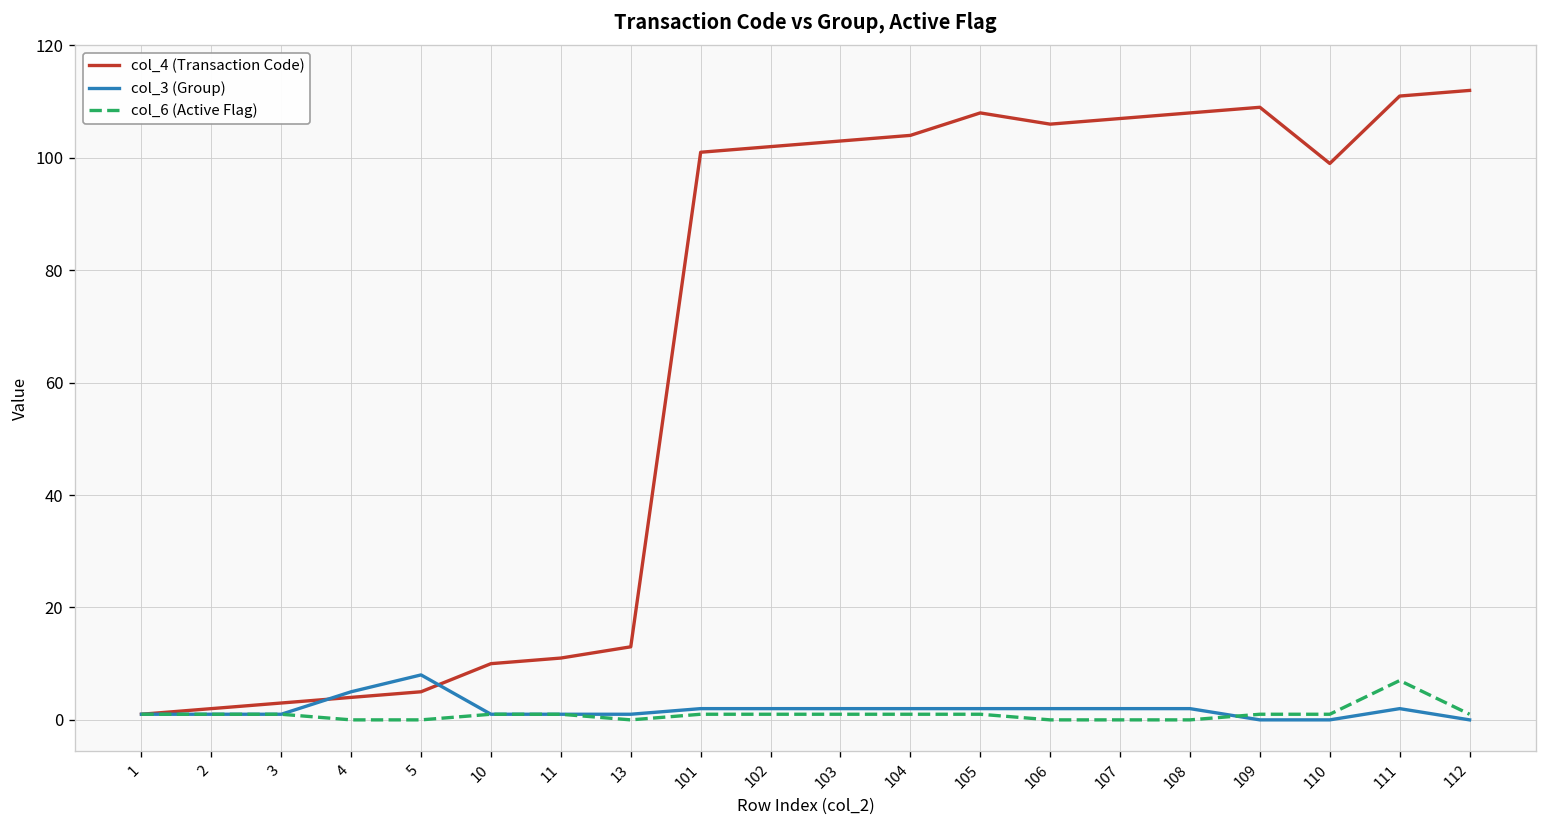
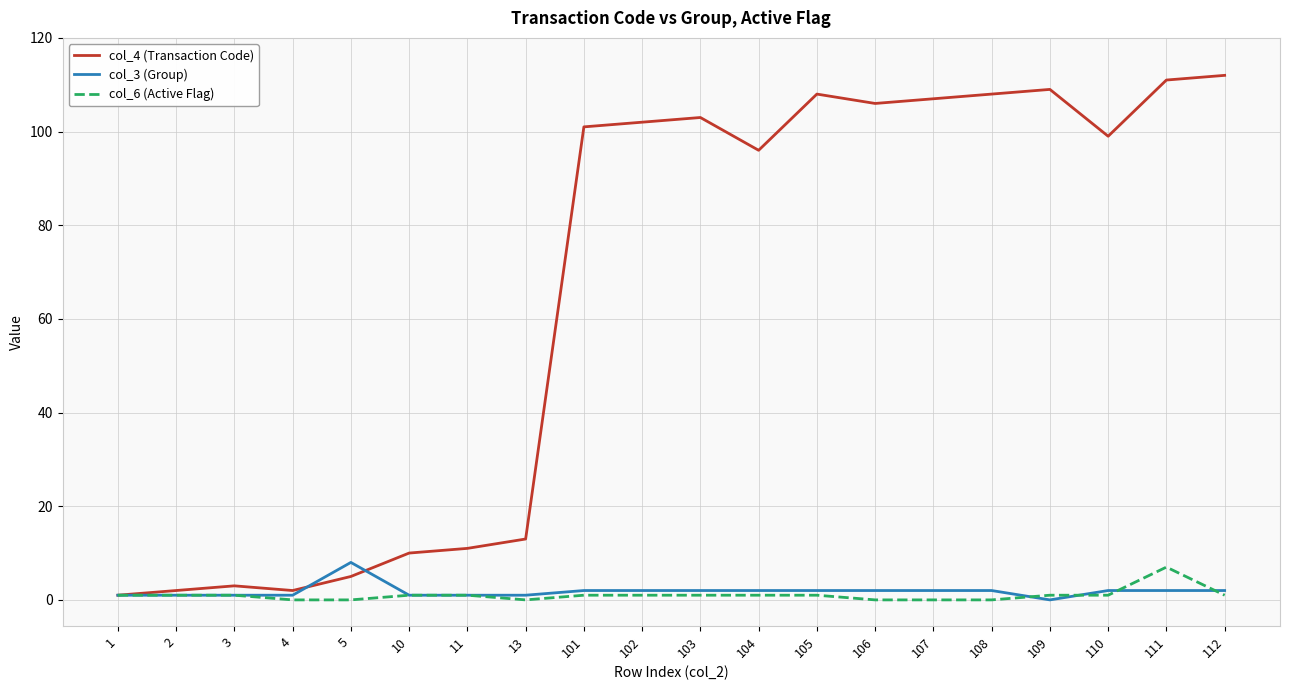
col_4 (Transaction Code), 4: 4 -> 2
col_3 (Group), 4: 5 -> 1
col_4 (Transaction Code), 104: 104 -> 96
col_3 (Group), 110: 0 -> 2
col_3 (Group), 112: 0 -> 2
